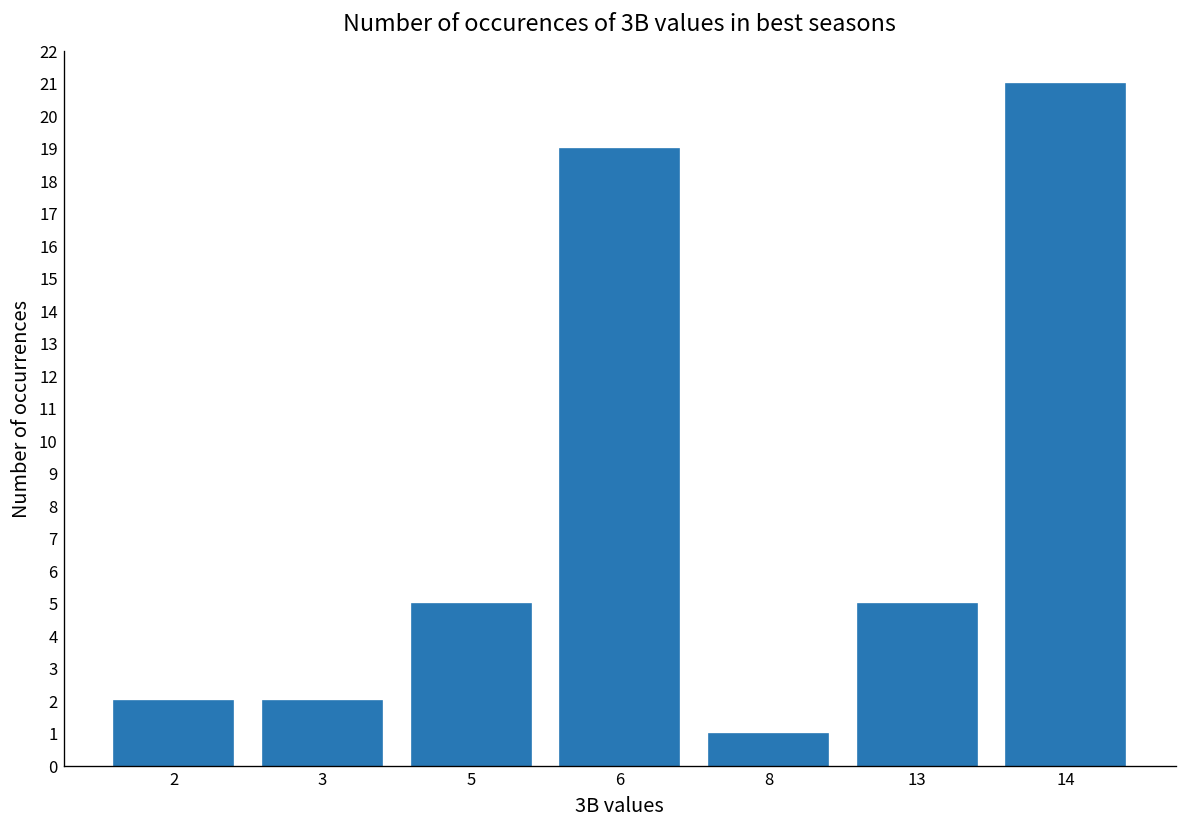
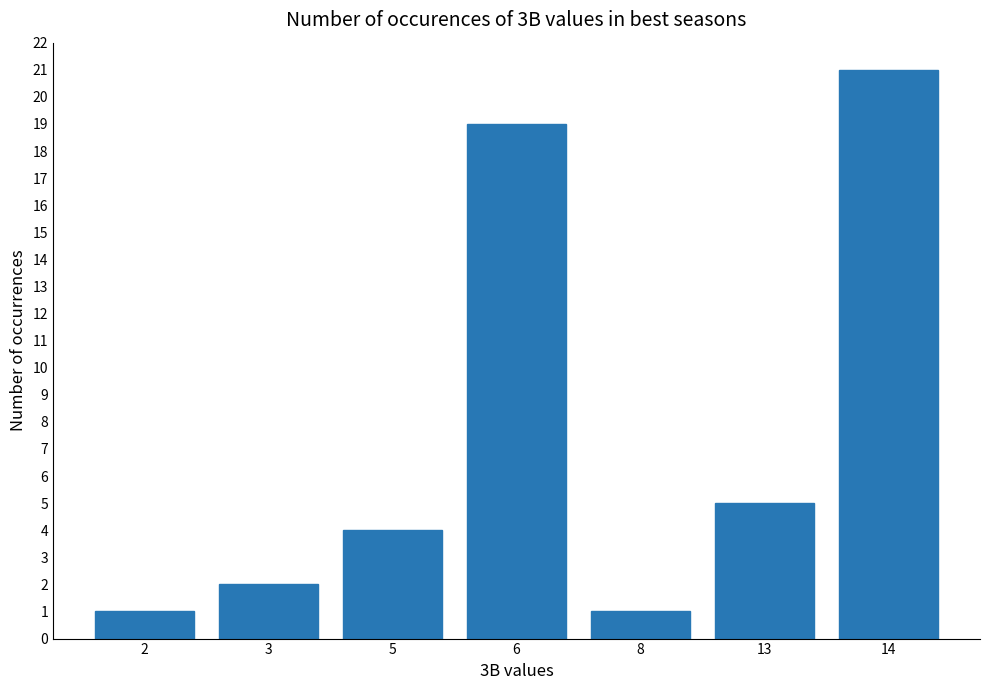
2: 2 -> 1
5: 5 -> 4
